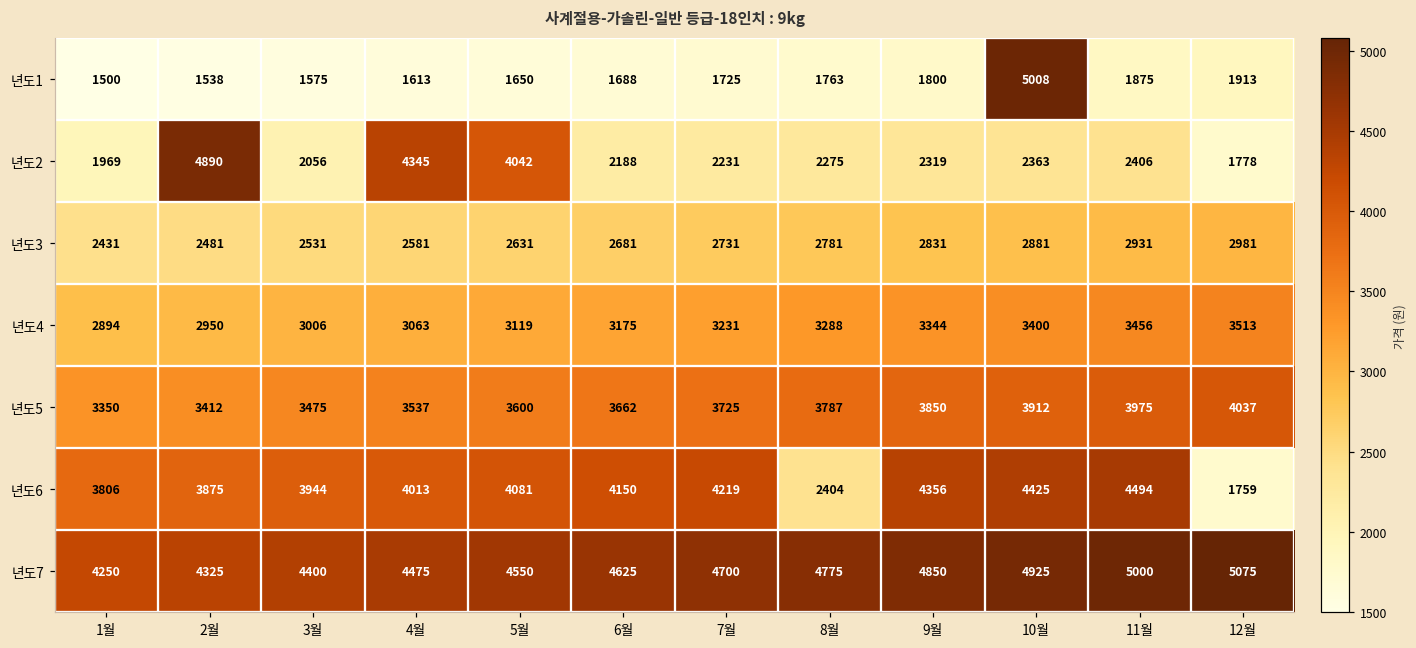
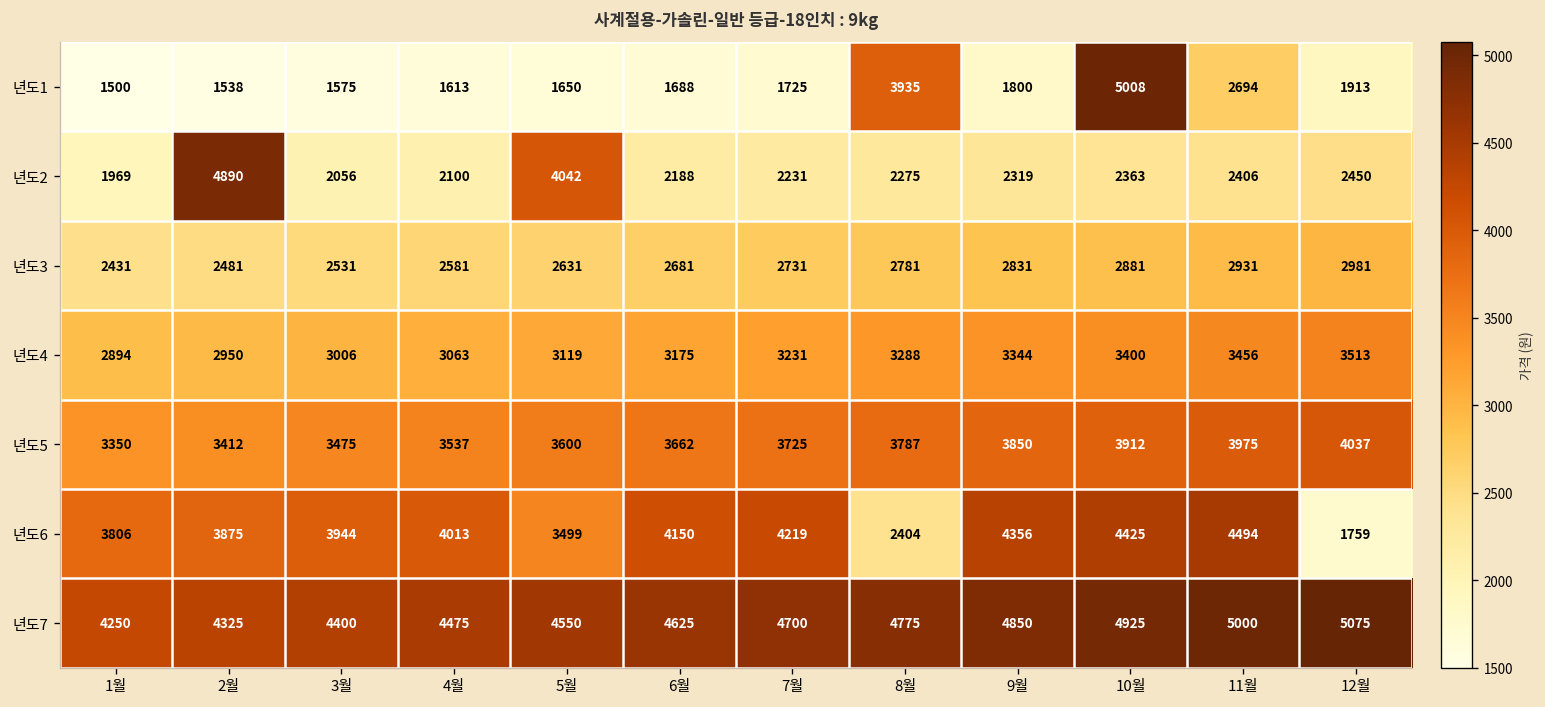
년도1, 8월: 1763 -> 3935
년도1, 11월: 1875 -> 2694
년도2, 4월: 4345 -> 2100
년도2, 12월: 1778 -> 2450
년도6, 5월: 4081 -> 3499
